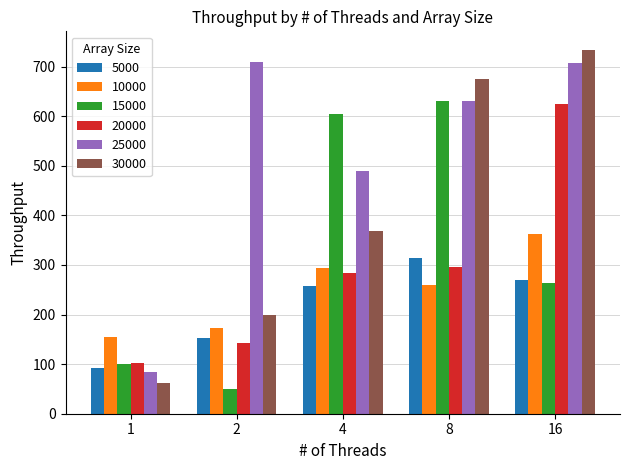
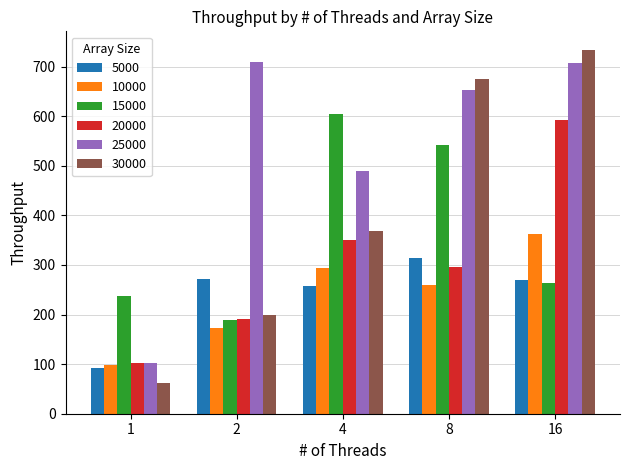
10000, 1: 150 -> 100
15000, 1: 100 -> 240
25000, 1: 80 -> 100
5000, 2: 150 -> 270
15000, 2: 50 -> 190
20000, 2: 140 -> 190
20000, 4: 280 -> 350
15000, 8: 630 -> 540
25000, 8: 630 -> 650
20000, 16: 630 -> 590
